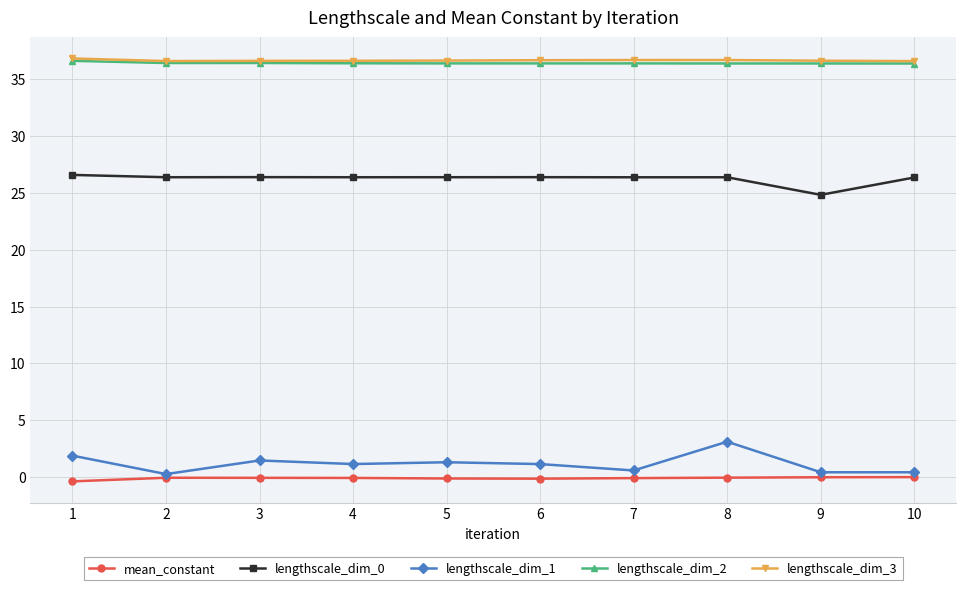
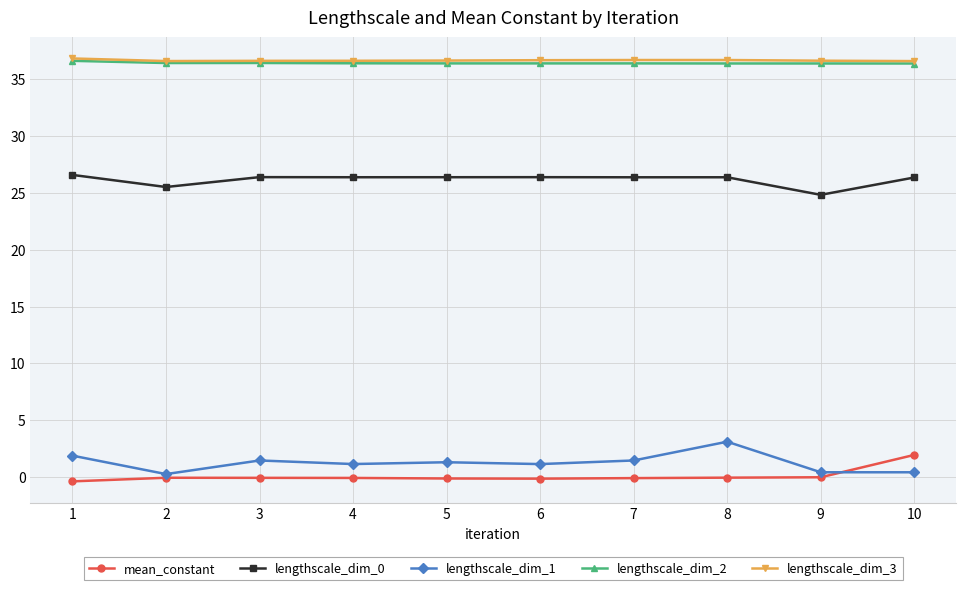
lengthscale_dim_0, 2: 26.4 -> 25.5
lengthscale_dim_1, 7: 0.6 -> 1.5
mean_constant, 10: 0.0 -> 2.0
